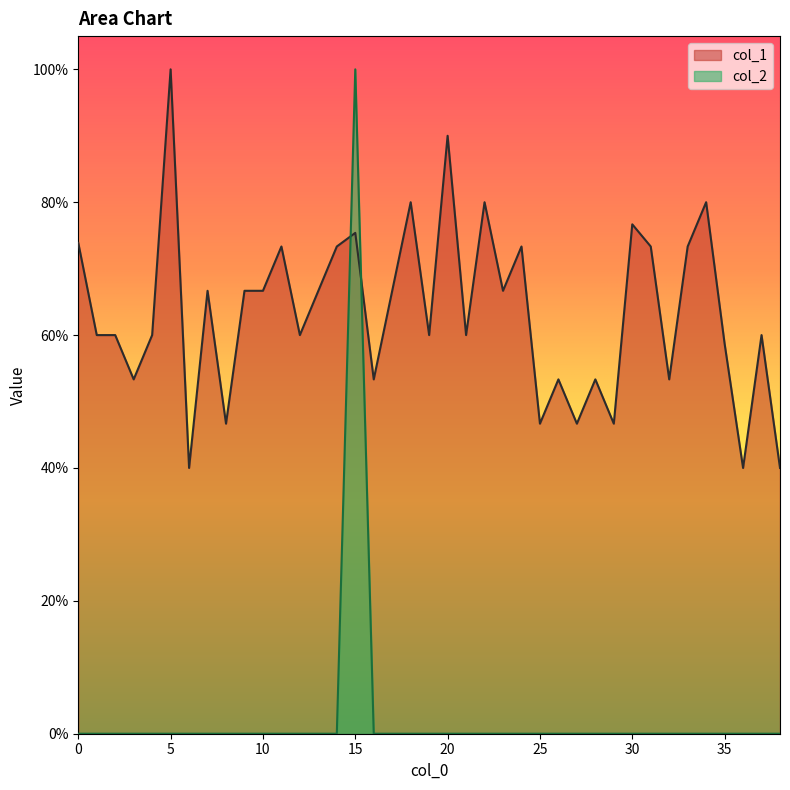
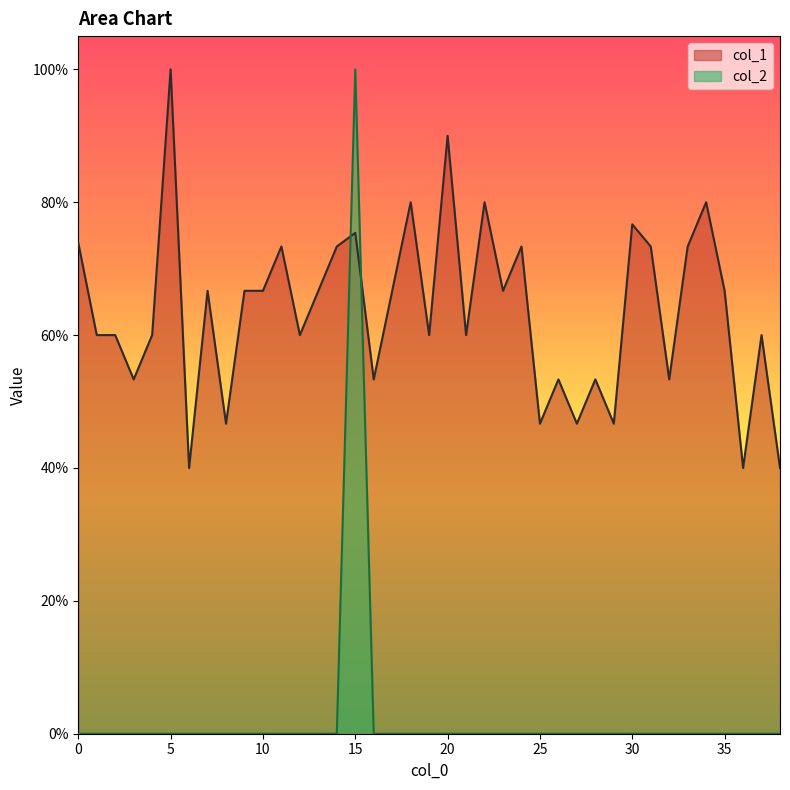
col_1, 35: 59% -> 67%
